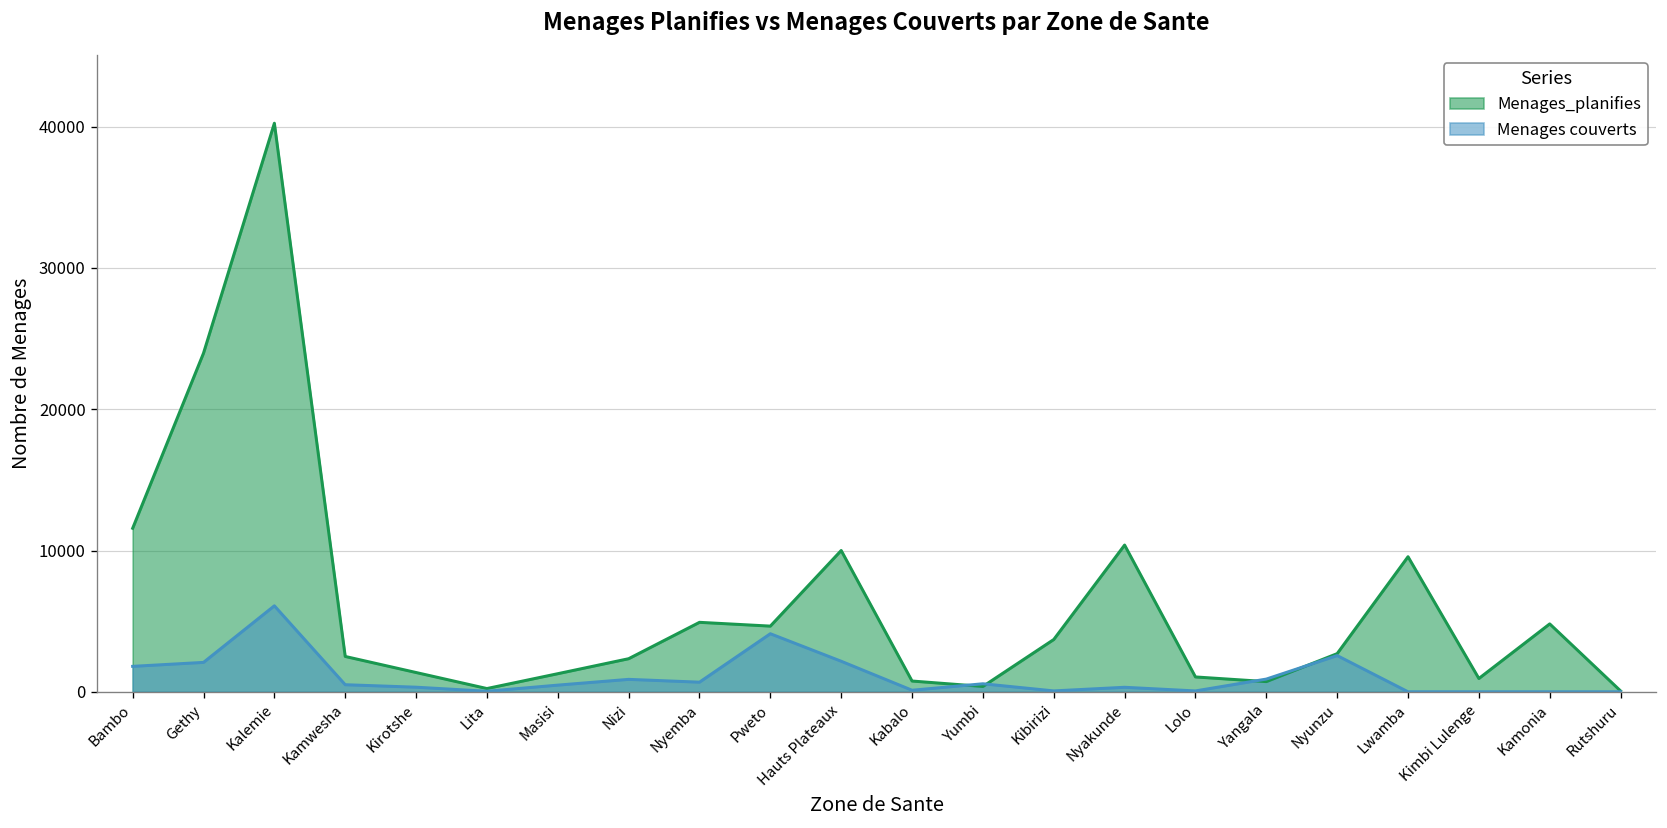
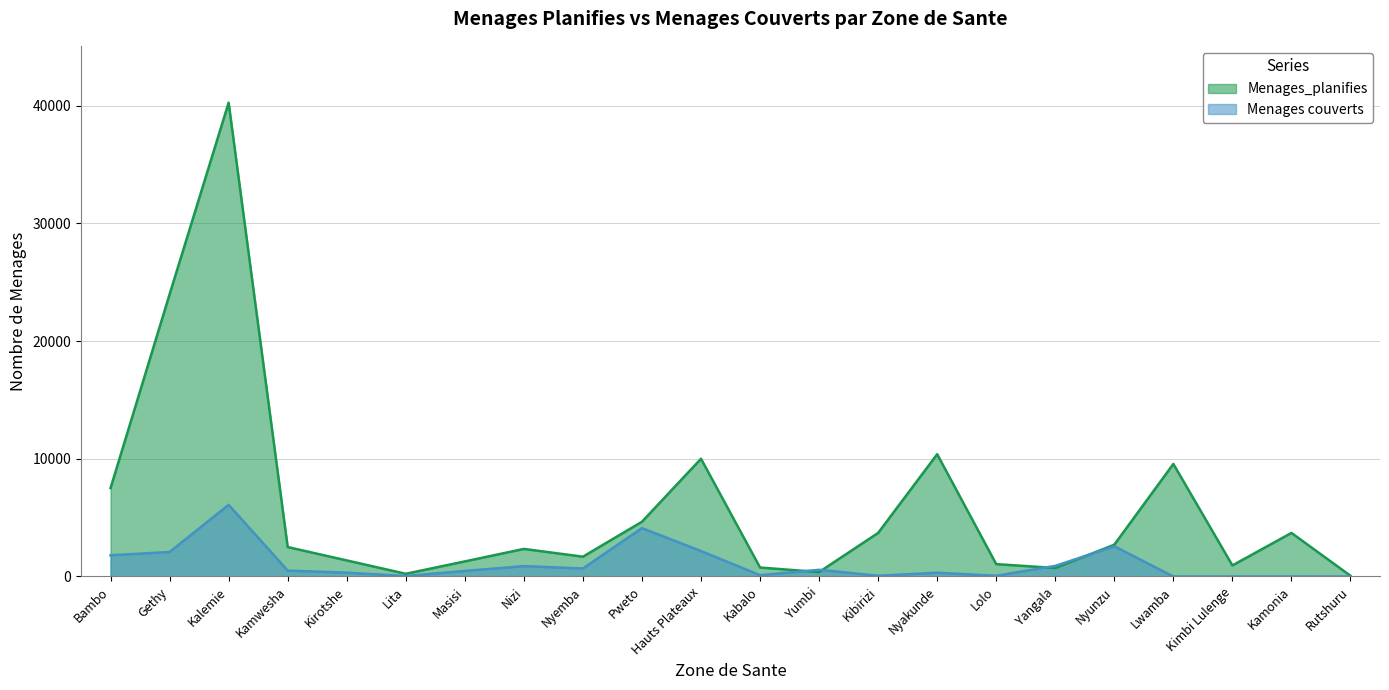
Menages_planifies, Bambo: 11600 -> 7500
Menages_planifies, Nyemba: 4900 -> 1700
Menages_planifies, Kamonia: 4800 -> 3700
